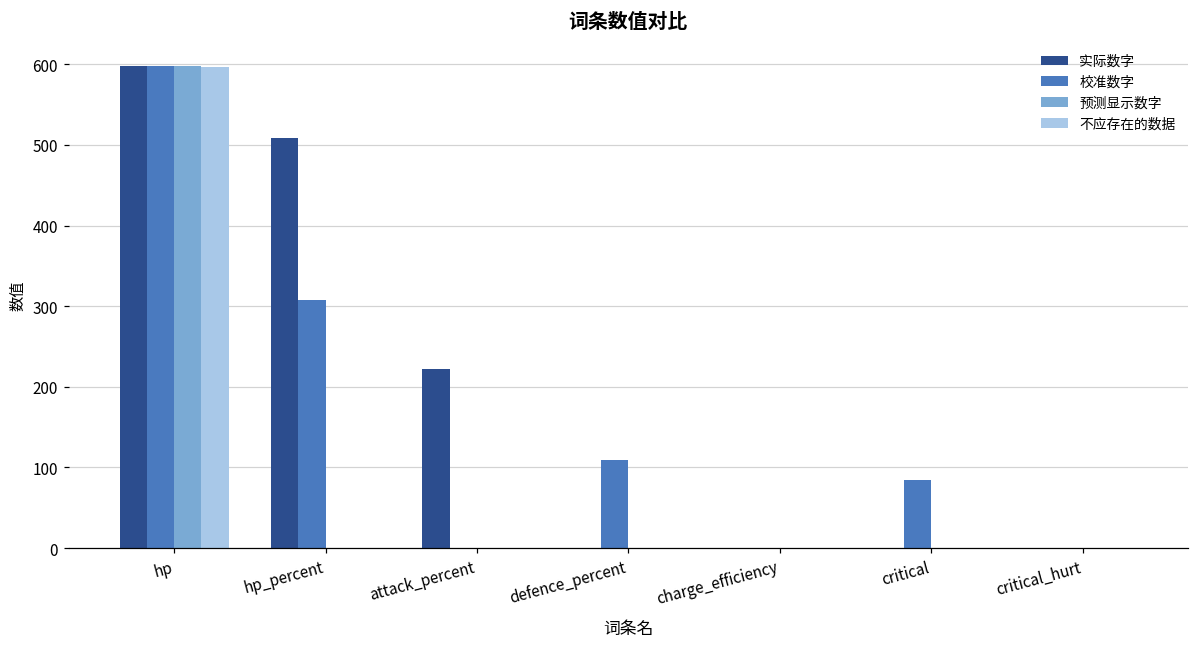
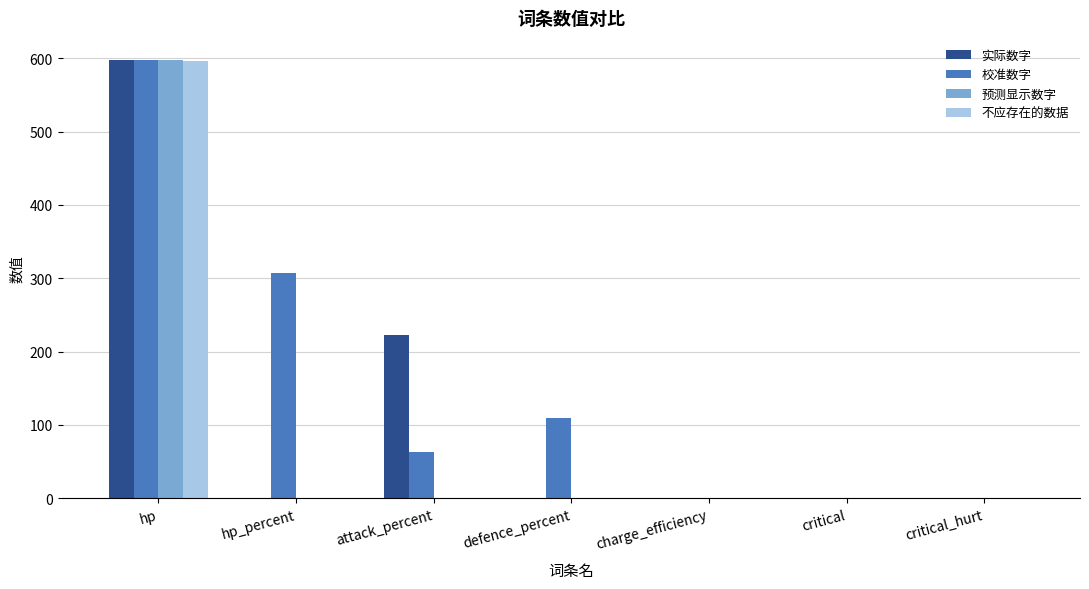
实际数字, hp_percent: 510 -> 0
校准数字, attack_percent: 0 -> 60
校准数字, critical: 80 -> 0
